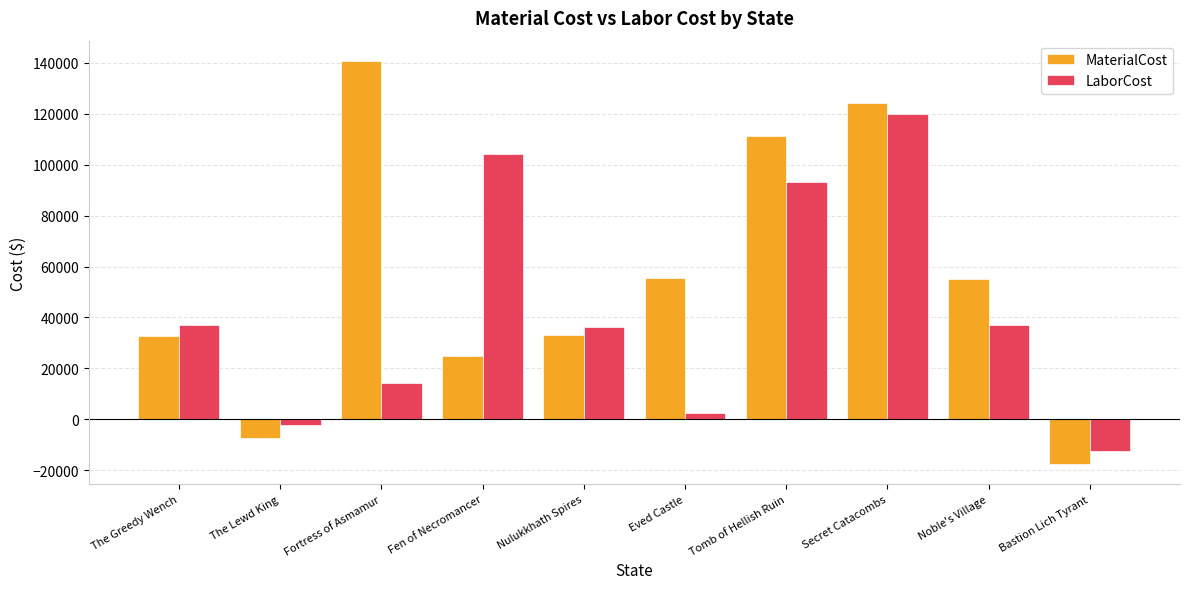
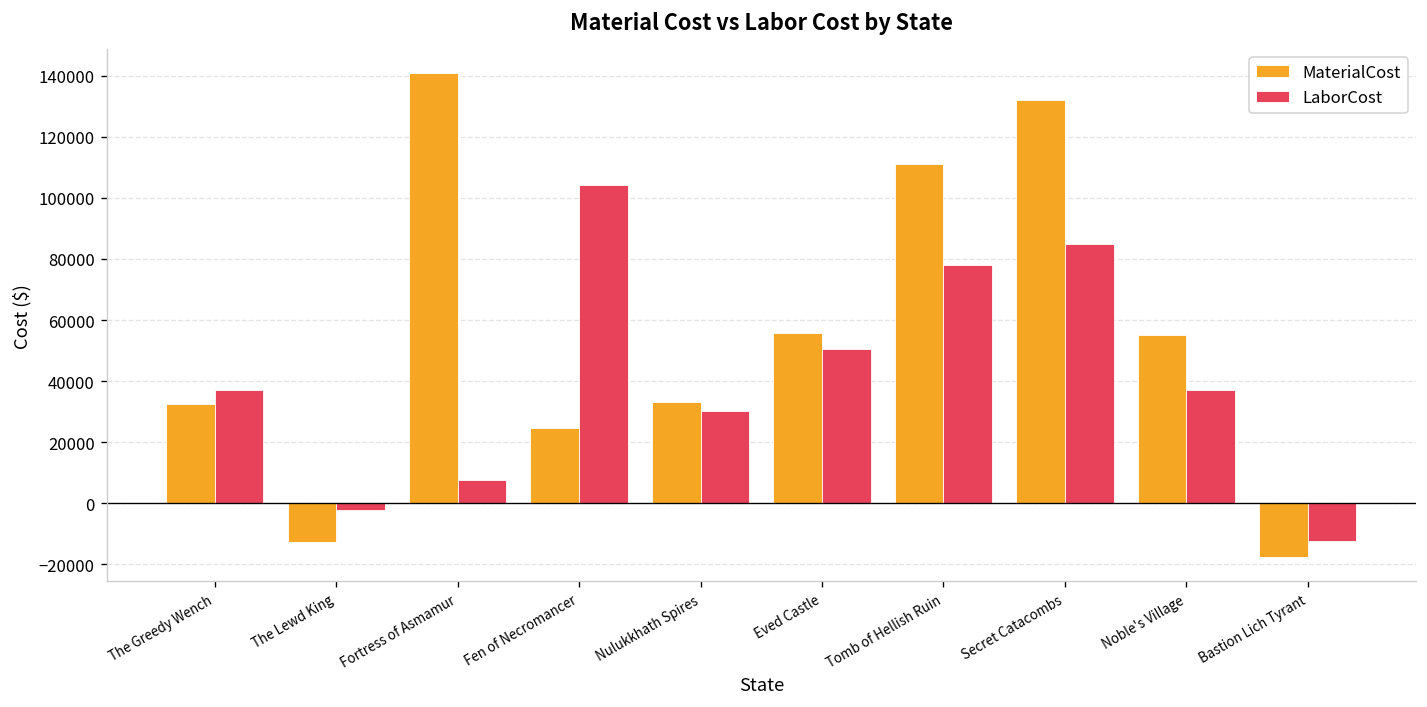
MaterialCost, The Lewd King: -8000 -> -13000
LaborCost, Fortress of Asmamur: 14000 -> 8000
LaborCost, Nulukkhath Spires: 36000 -> 30000
LaborCost, Eved Castle: 2000 -> 51000
LaborCost, Tomb of Hellish Ruin: 93000 -> 78000
MaterialCost, Secret Catacombs: 124000 -> 132000
LaborCost, Secret Catacombs: 120000 -> 85000
